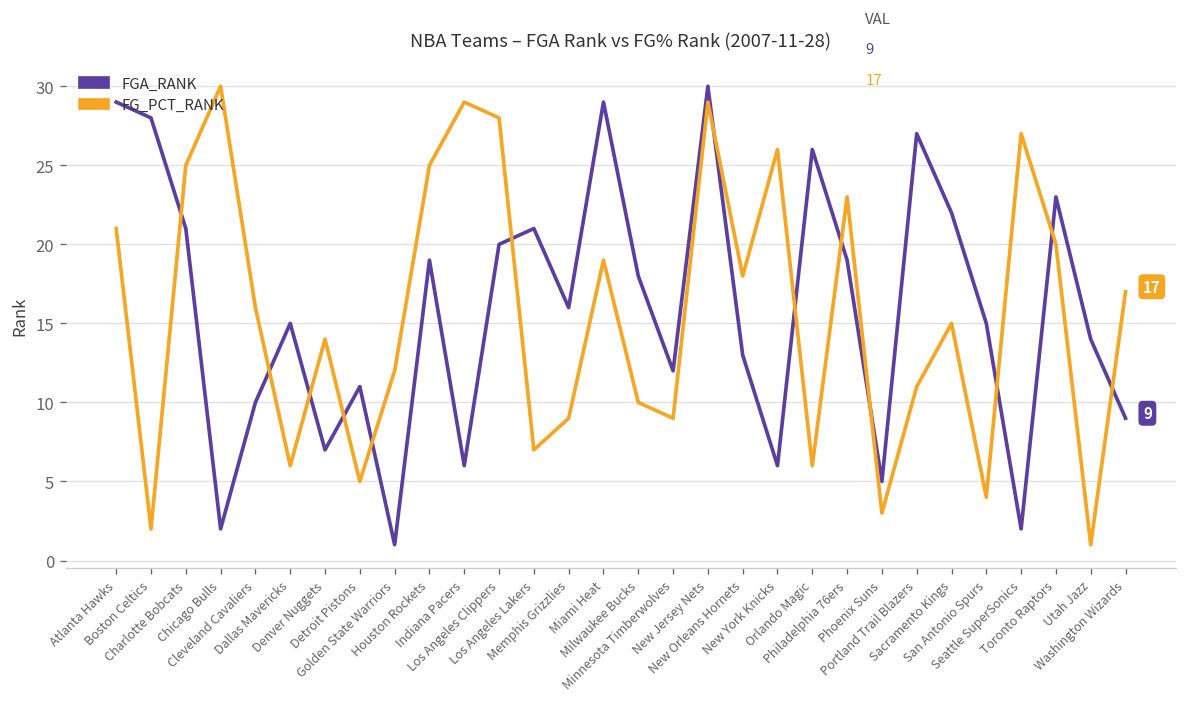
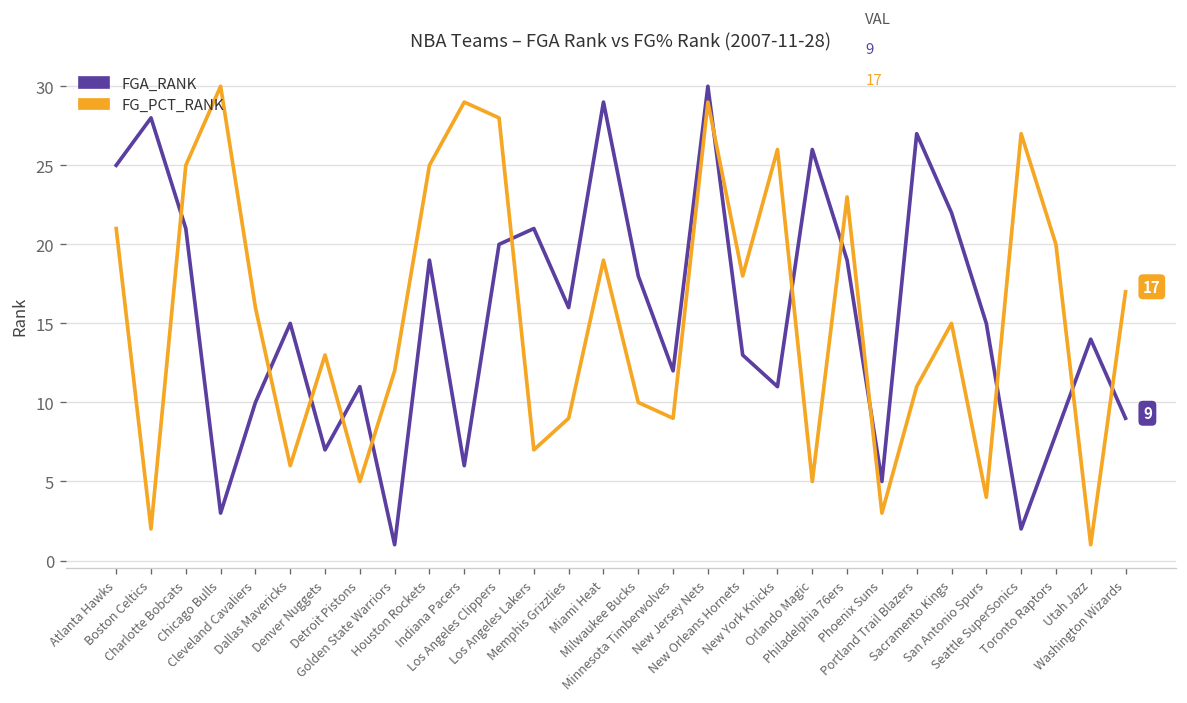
FGA_RANK, Atlanta Hawks: 29 -> 25
FGA_RANK, Chicago Bulls: 2 -> 3
FG_PCT_RANK, Denver Nuggets: 14 -> 13
FGA_RANK, New York Knicks: 6 -> 11
FG_PCT_RANK, Orlando Magic: 6 -> 5
FGA_RANK, Toronto Raptors: 23 -> 8
